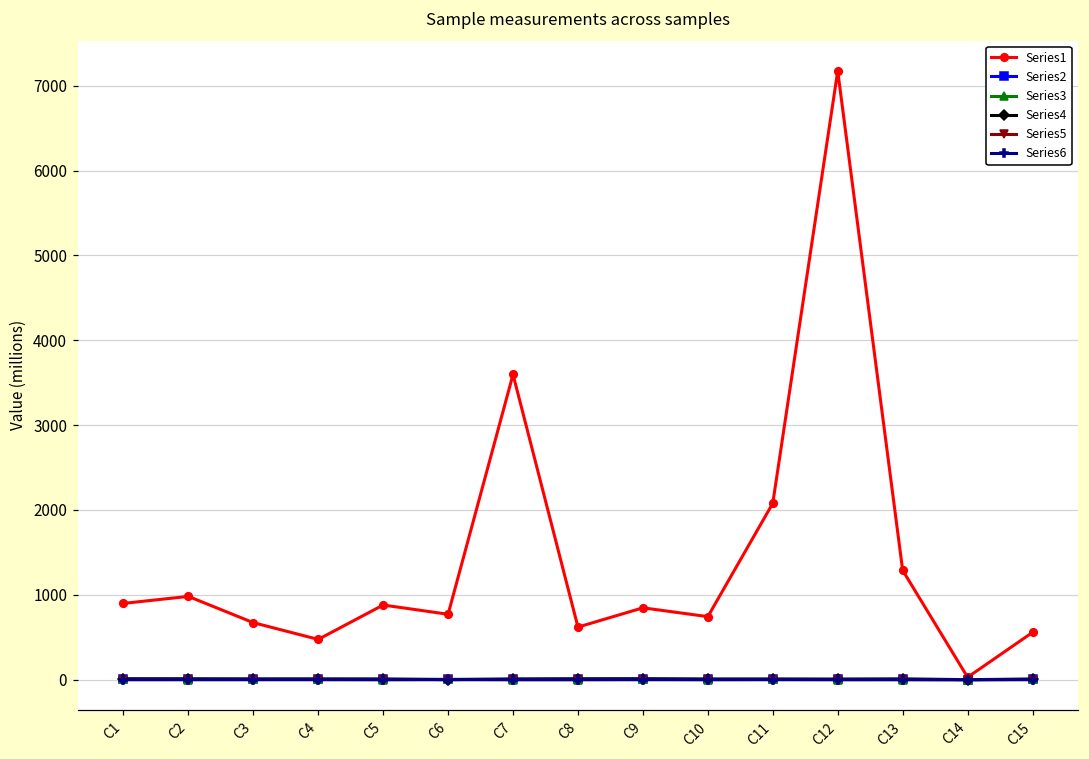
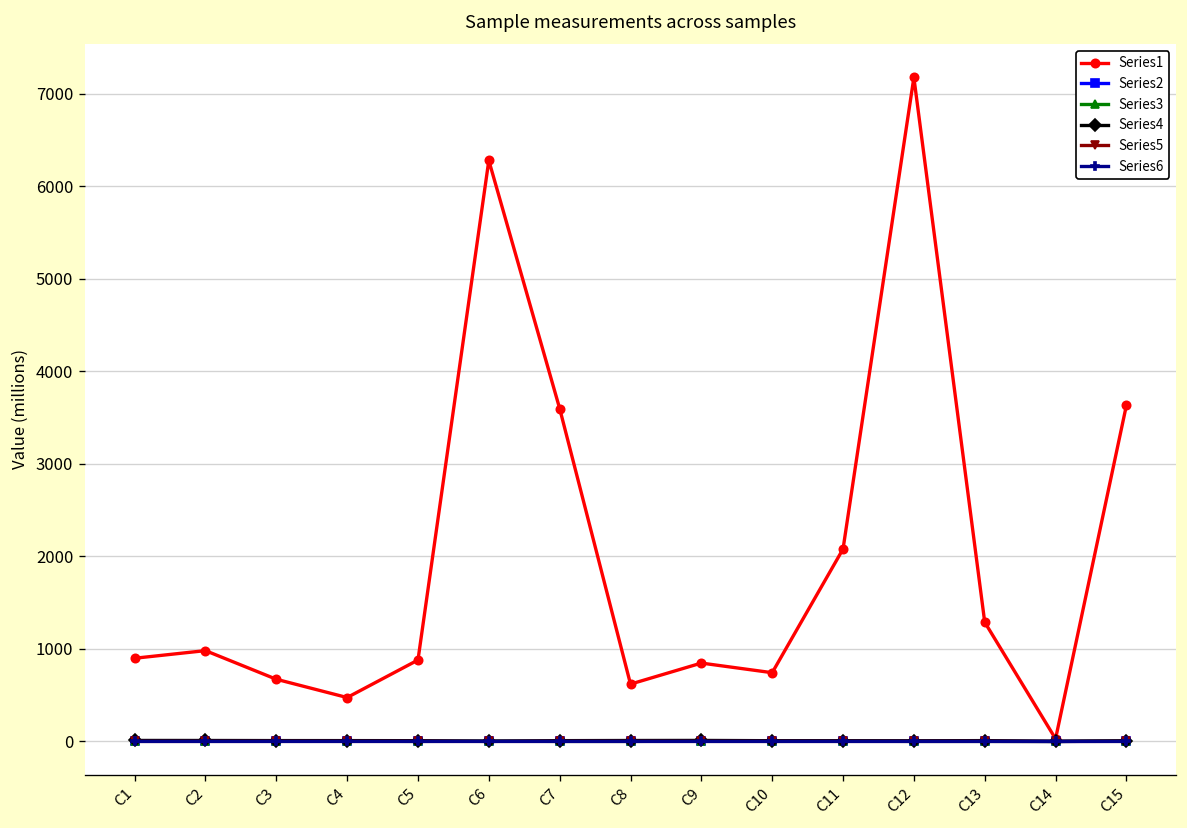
Series1, C6: 800 -> 6300
Series1, C15: 600 -> 3600
